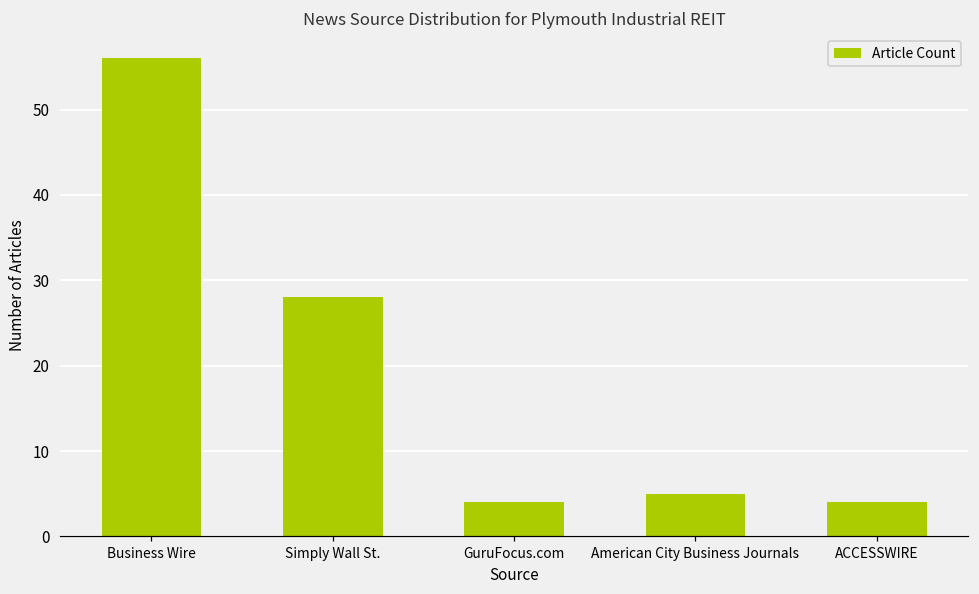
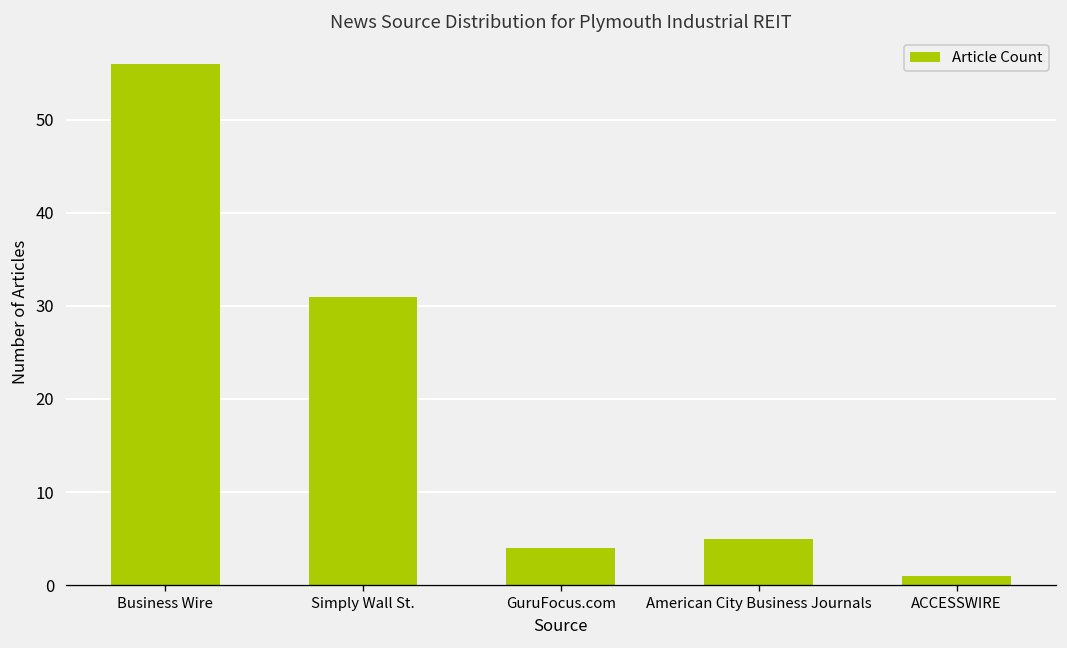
Simply Wall St.: 28 -> 31
ACCESSWIRE: 4 -> 1
